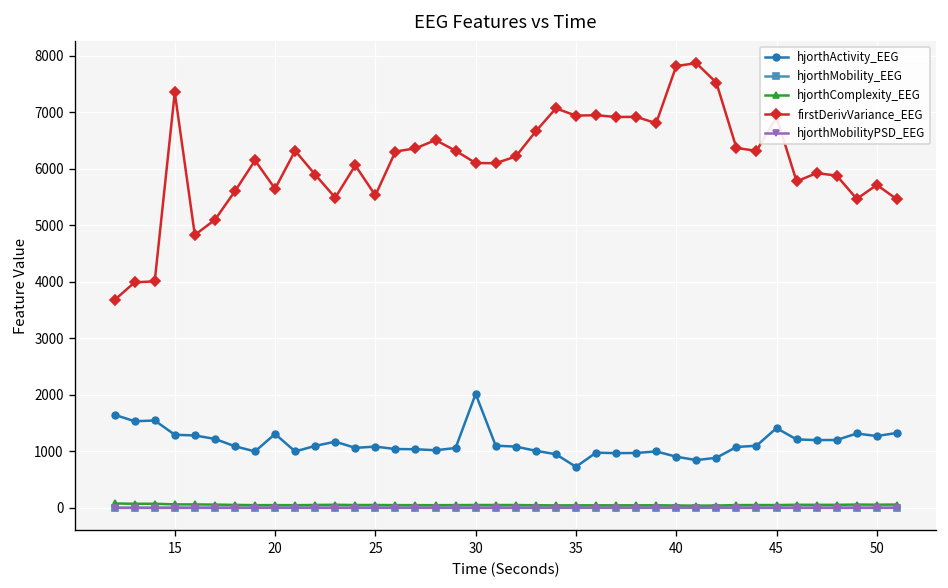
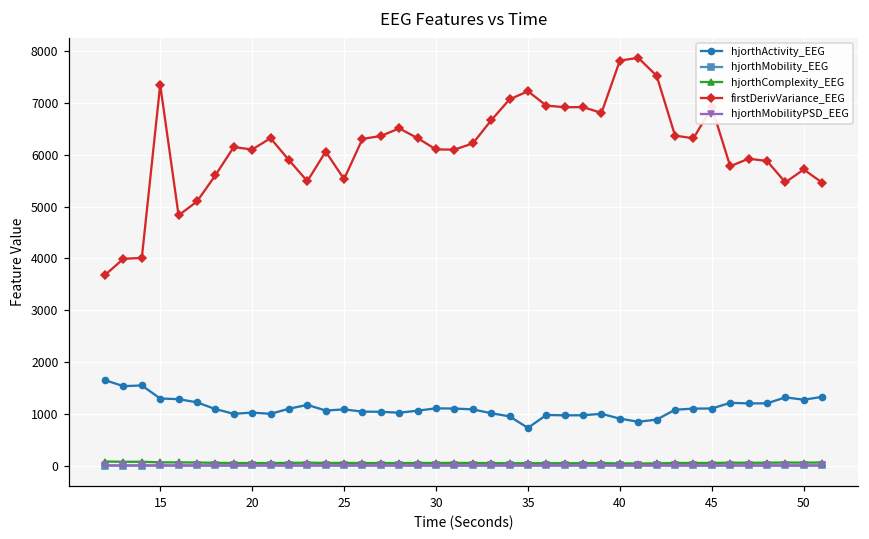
hjorthActivity_EEG, 20: 1300 -> 1000
firstDerivVariance_EEG, 20: 5600 -> 6100
hjorthActivity_EEG, 30: 2000 -> 1100
firstDerivVariance_EEG, 35: 6900 -> 7200
hjorthActivity_EEG, 45: 1400 -> 1100
